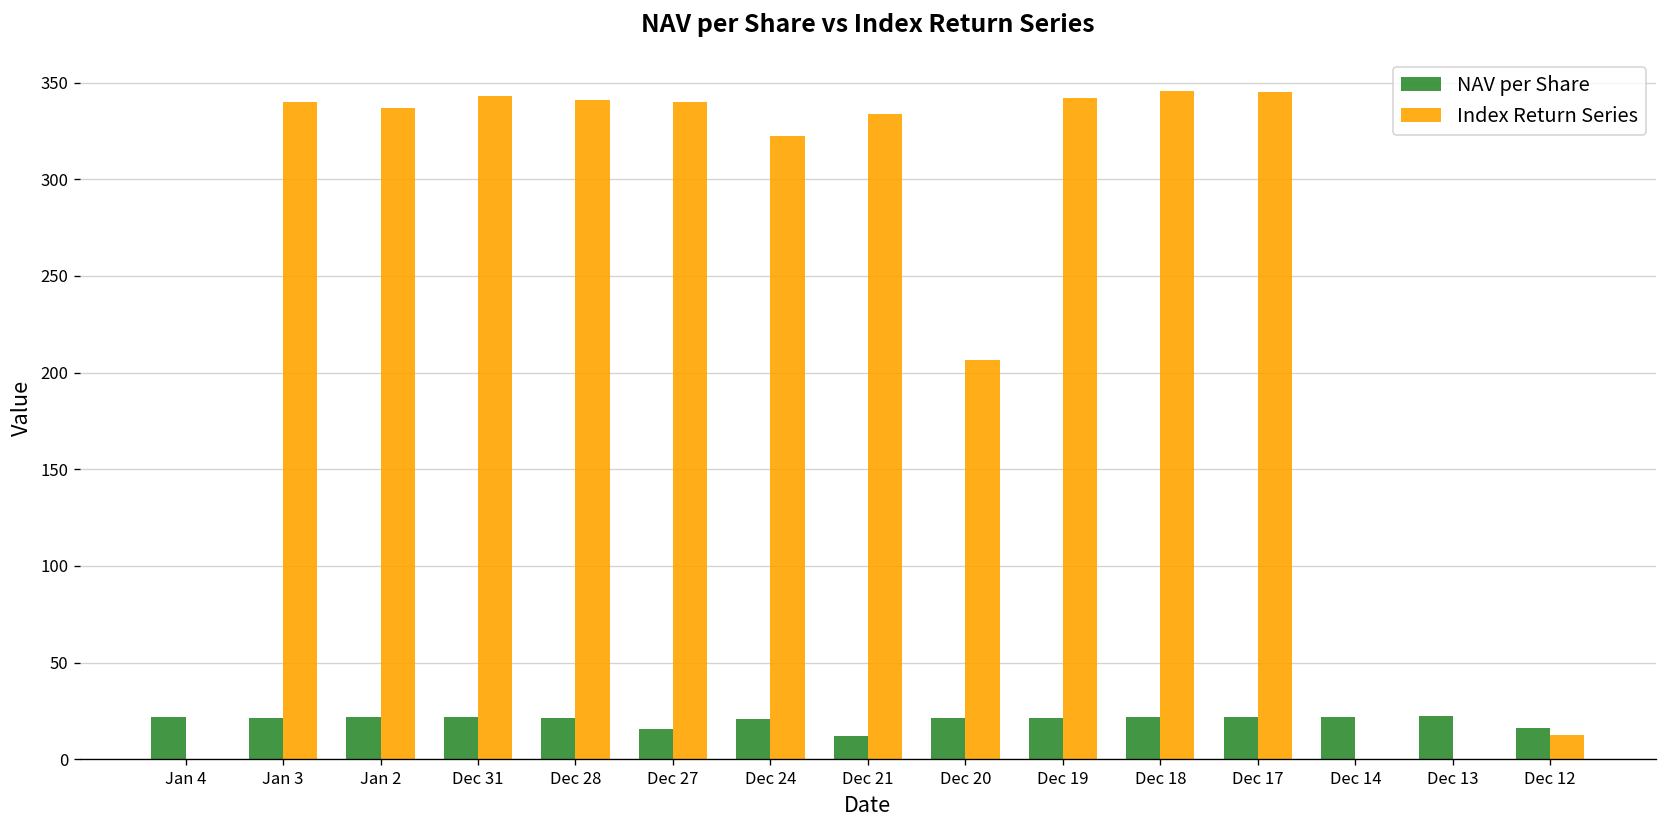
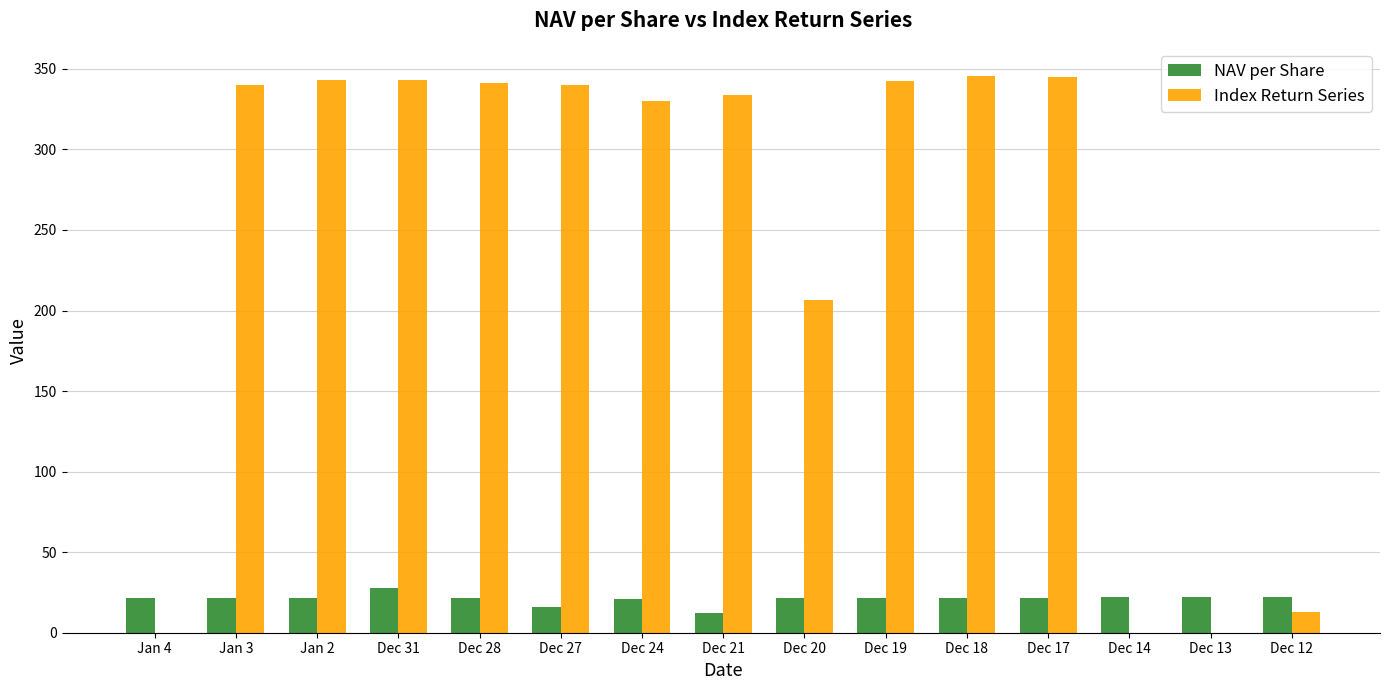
Index Return Series, Jan 2: 337 -> 343
NAV per Share, Dec 31: 22 -> 28
Index Return Series, Dec 24: 322 -> 330
NAV per Share, Dec 12: 16 -> 22
